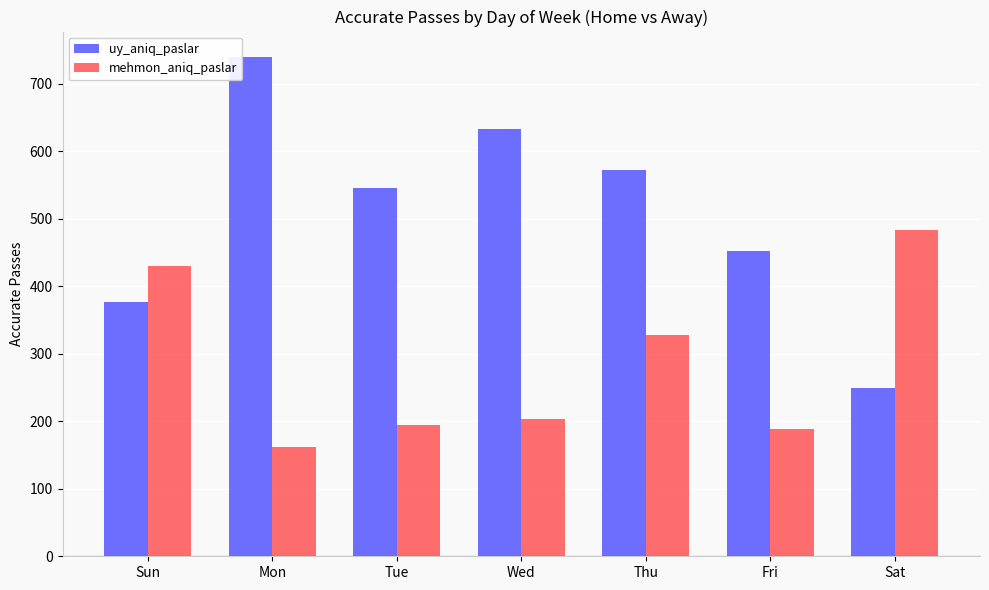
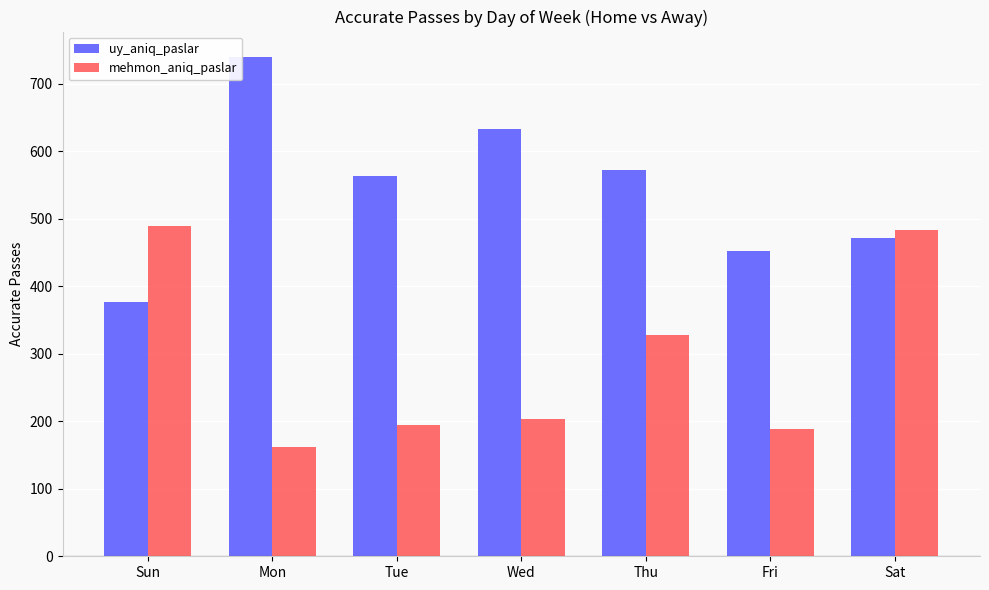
mehmon_aniq_paslar, Sun: 430 -> 490
uy_aniq_paslar, Tue: 550 -> 560
uy_aniq_paslar, Sat: 250 -> 470
